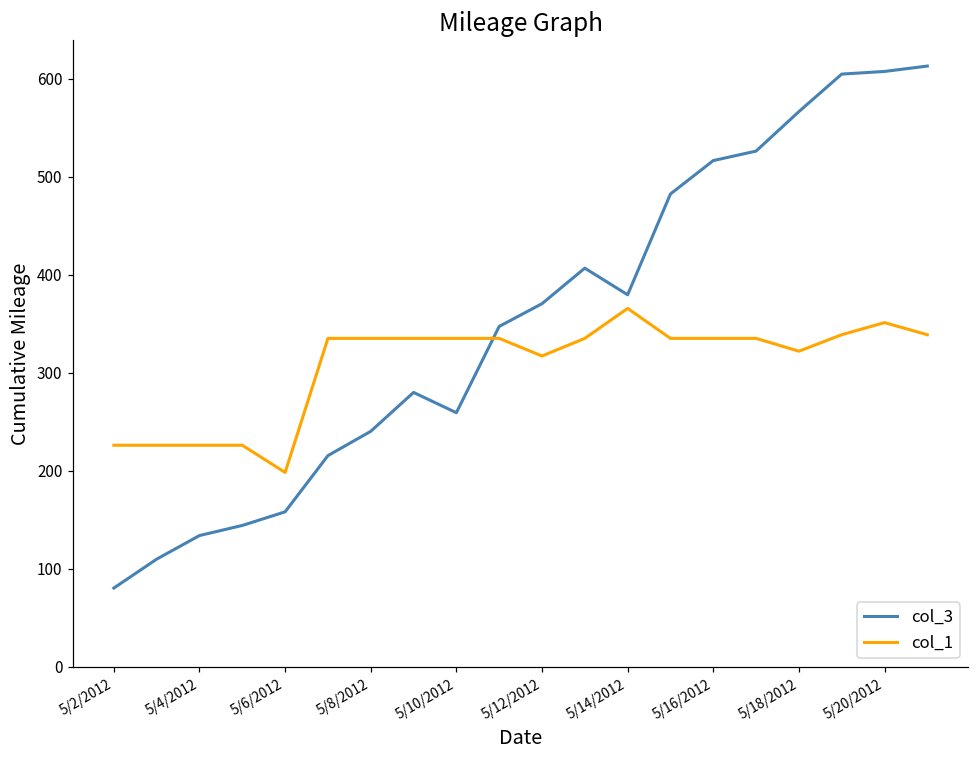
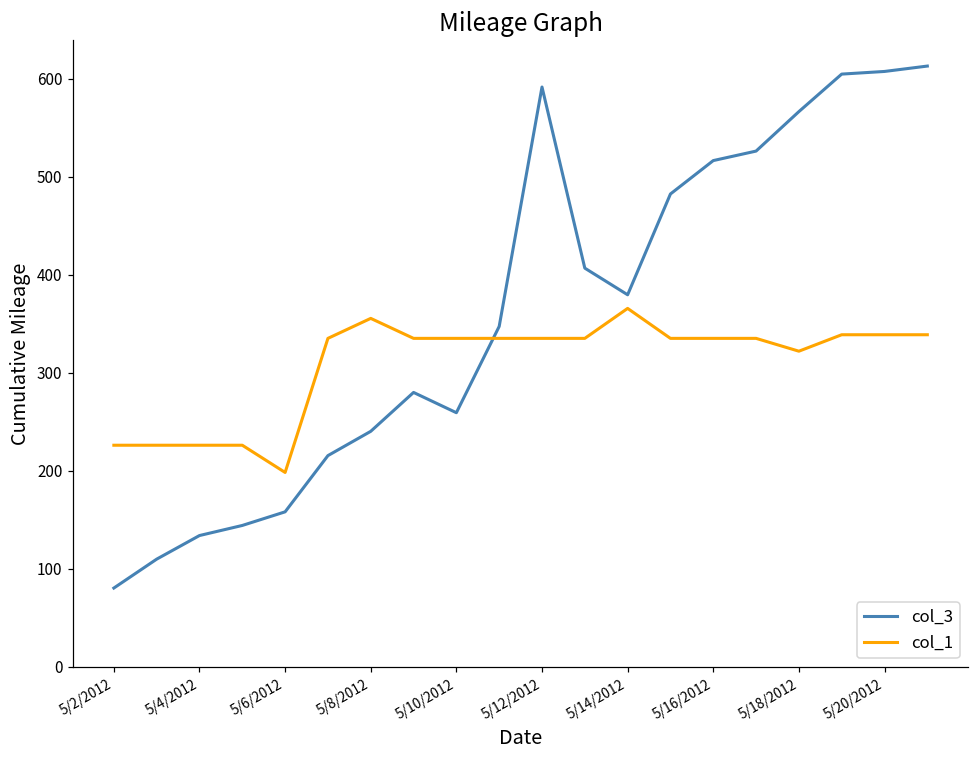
col_1, 5/8/2012: 340 -> 360
col_3, 5/12/2012: 370 -> 590
col_1, 5/12/2012: 320 -> 340
col_1, 5/20/2012: 350 -> 340
